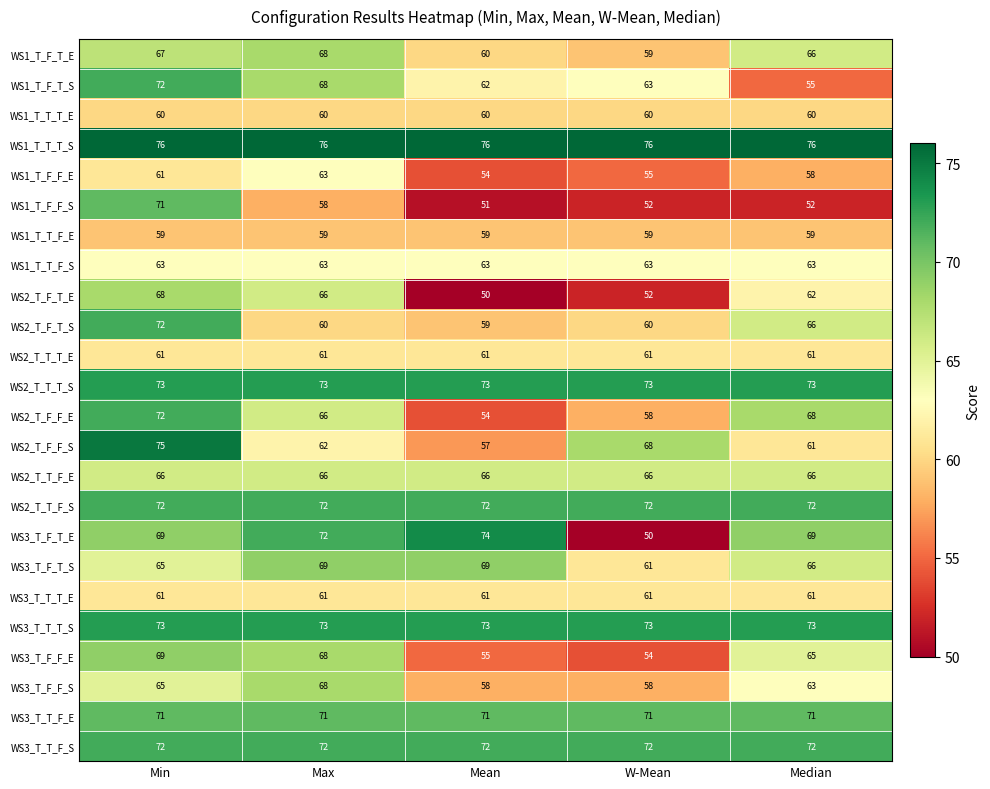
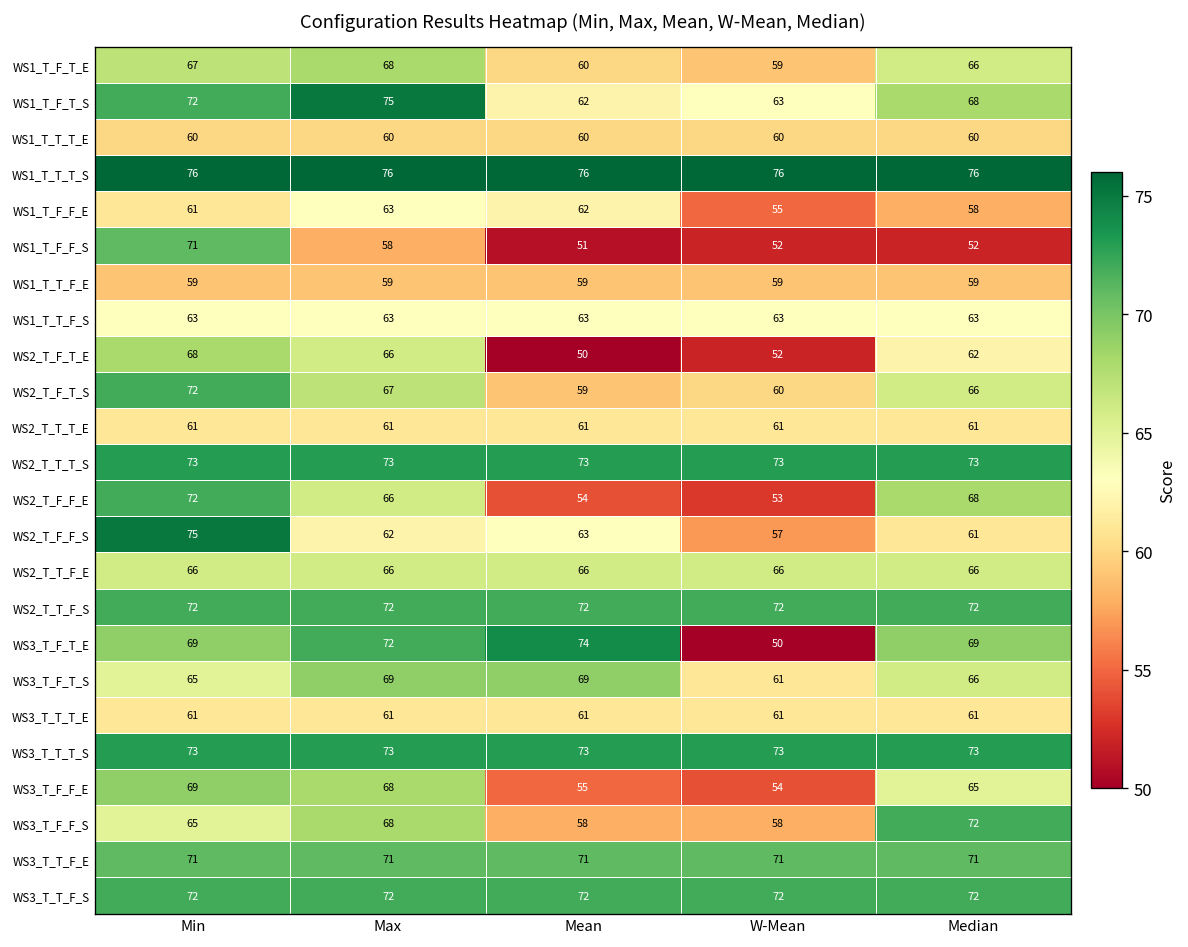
WS1_T_F_T_S, Max: 68 -> 75
WS1_T_F_T_S, Median: 55 -> 68
WS1_T_F_F_E, Mean: 54 -> 62
WS2_T_F_T_S, Max: 60 -> 67
WS2_T_F_F_E, W-Mean: 58 -> 53
WS2_T_F_F_S, Mean: 57 -> 63
WS2_T_F_F_S, W-Mean: 68 -> 57
WS3_T_F_F_S, Median: 63 -> 72
